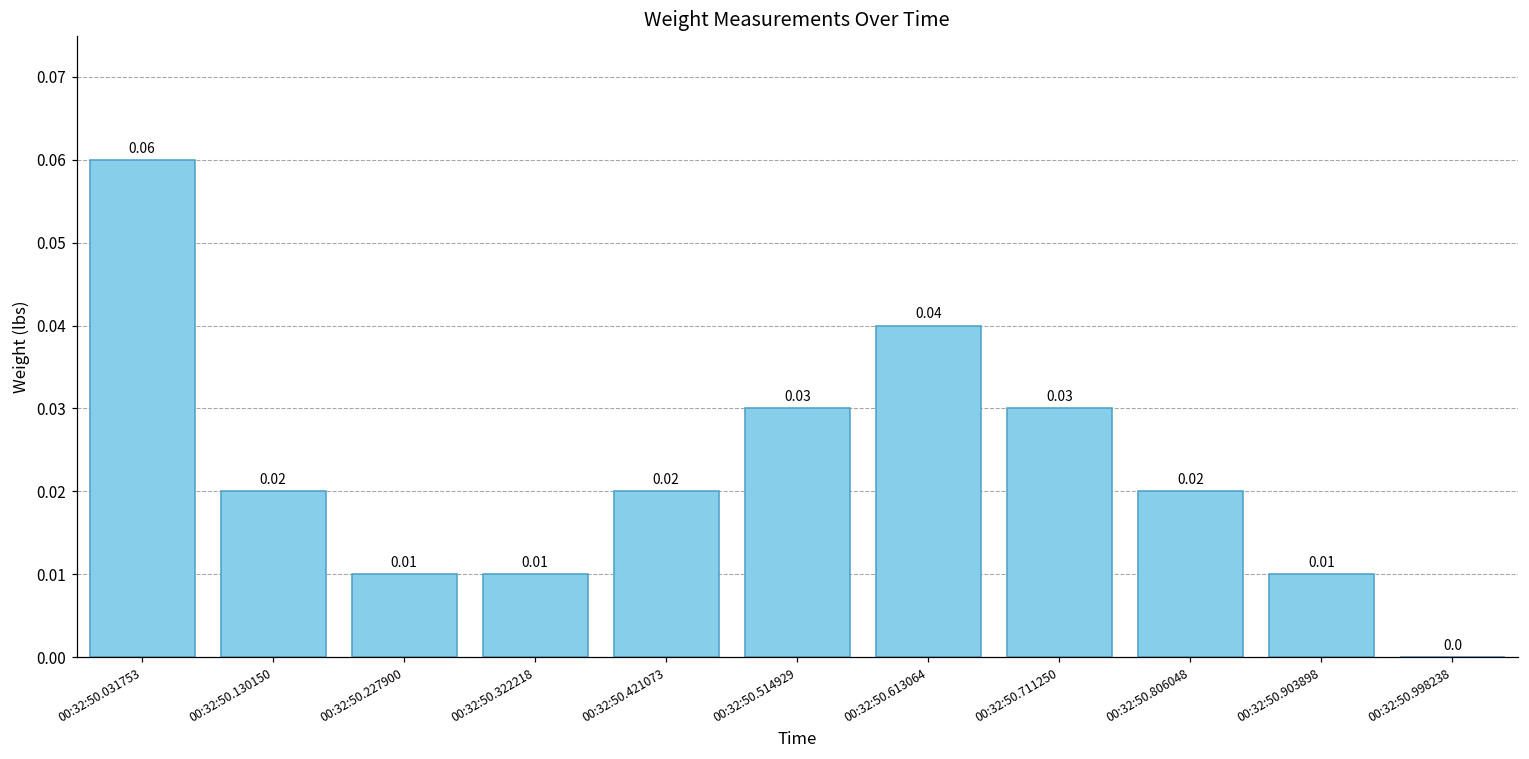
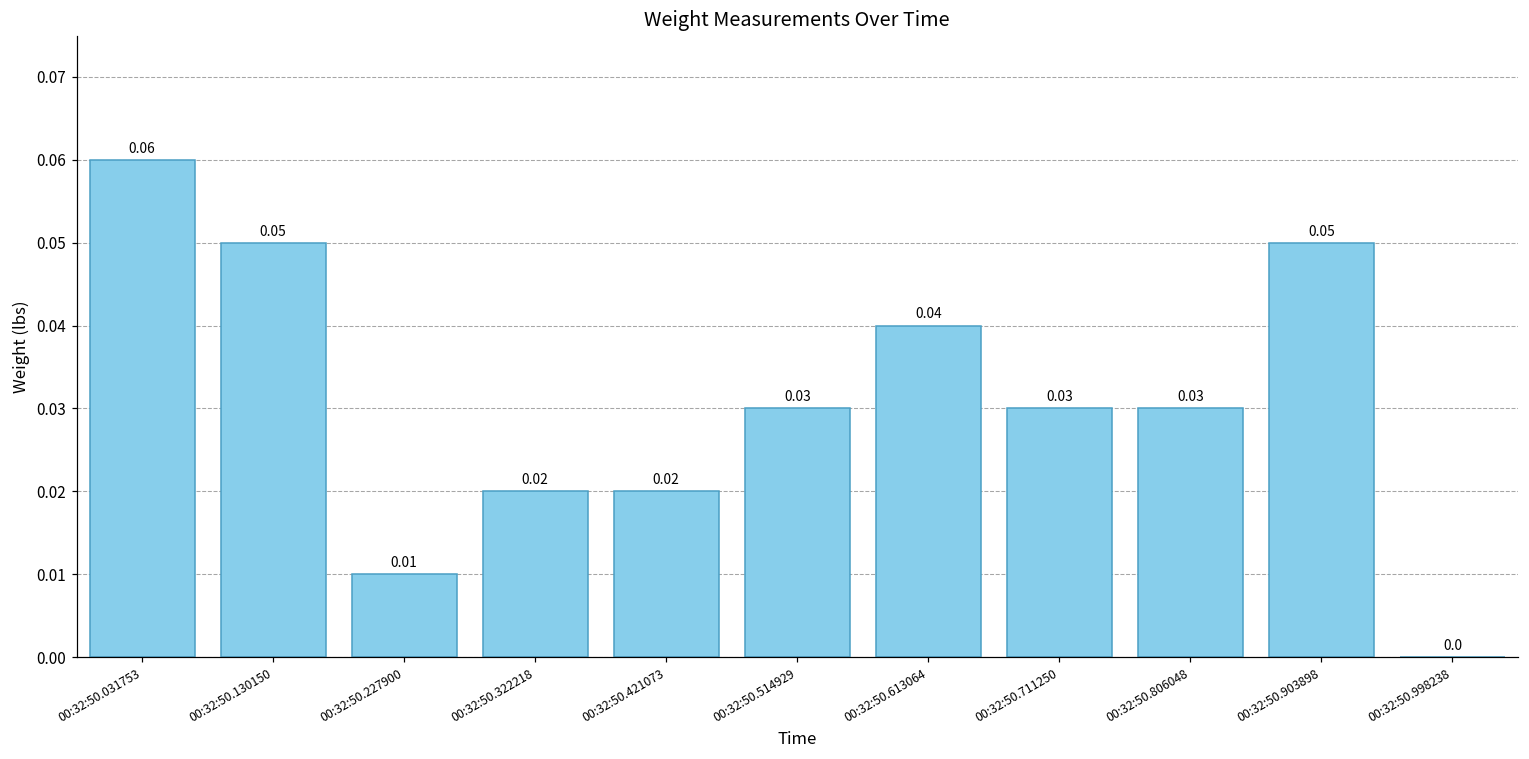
00:32:50.130150: 0.02 -> 0.05
00:32:50.322218: 0.01 -> 0.02
00:32:50.806048: 0.02 -> 0.03
00:32:50.903898: 0.01 -> 0.05
